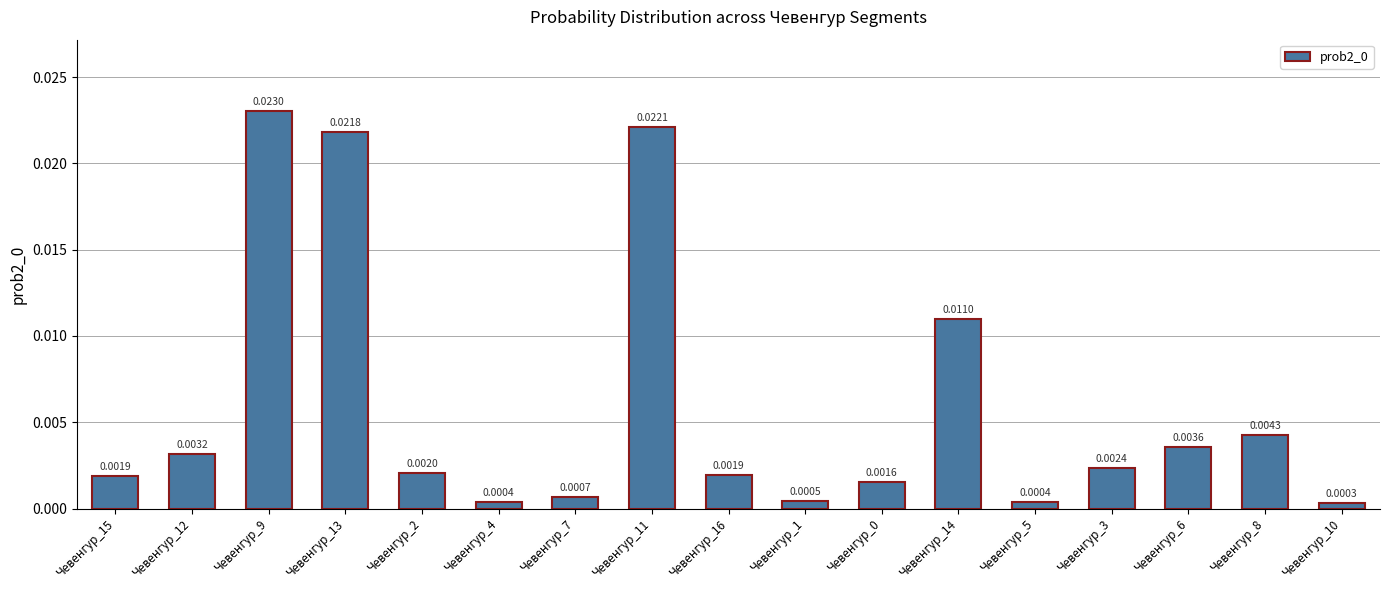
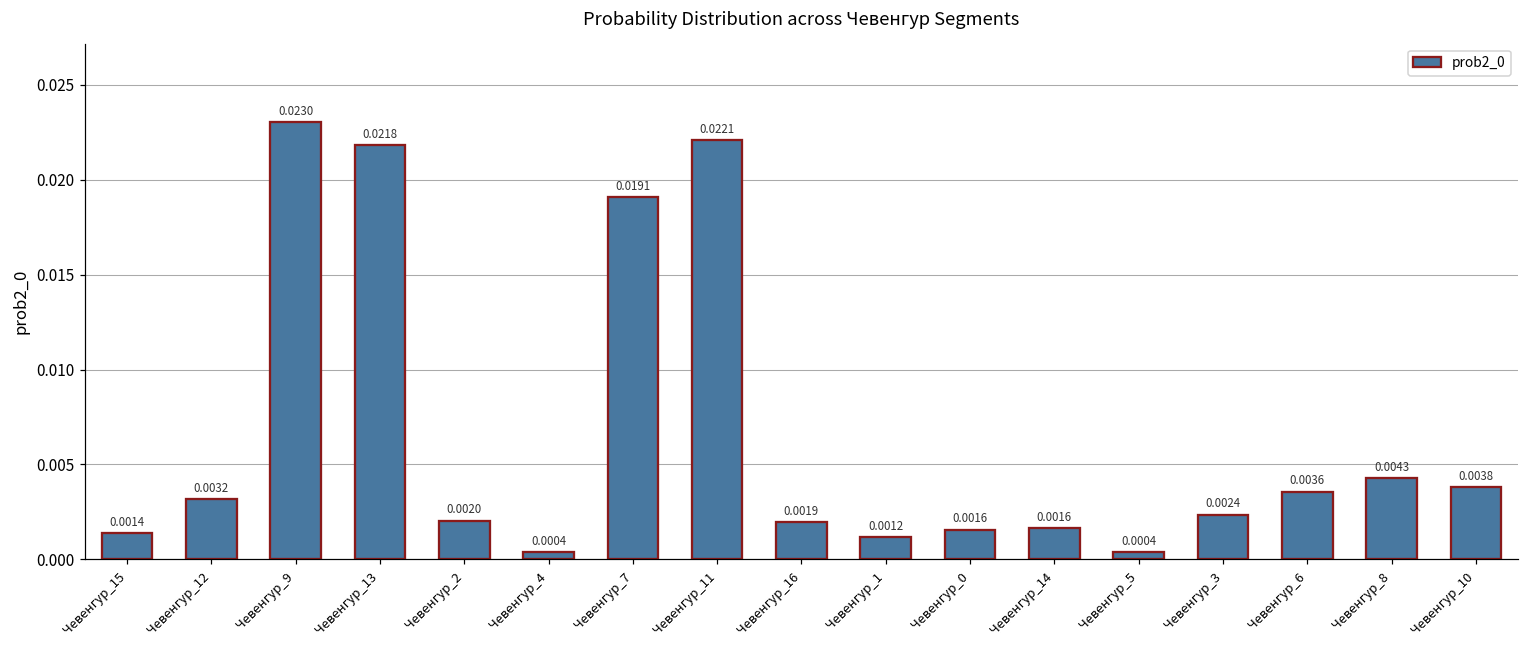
Чевенгур_15: 0.0019 -> 0.0014
Чевенгур_7: 0.0007 -> 0.0191
Чевенгур_1: 0.0005 -> 0.0012
Чевенгур_14: 0.0110 -> 0.0016
Чевенгур_10: 0.0003 -> 0.0038
